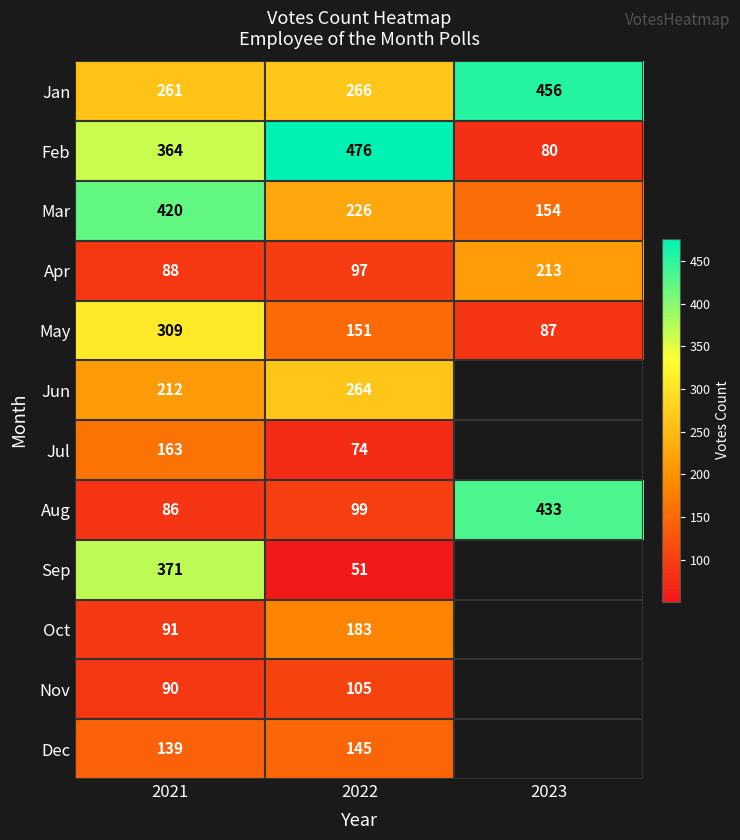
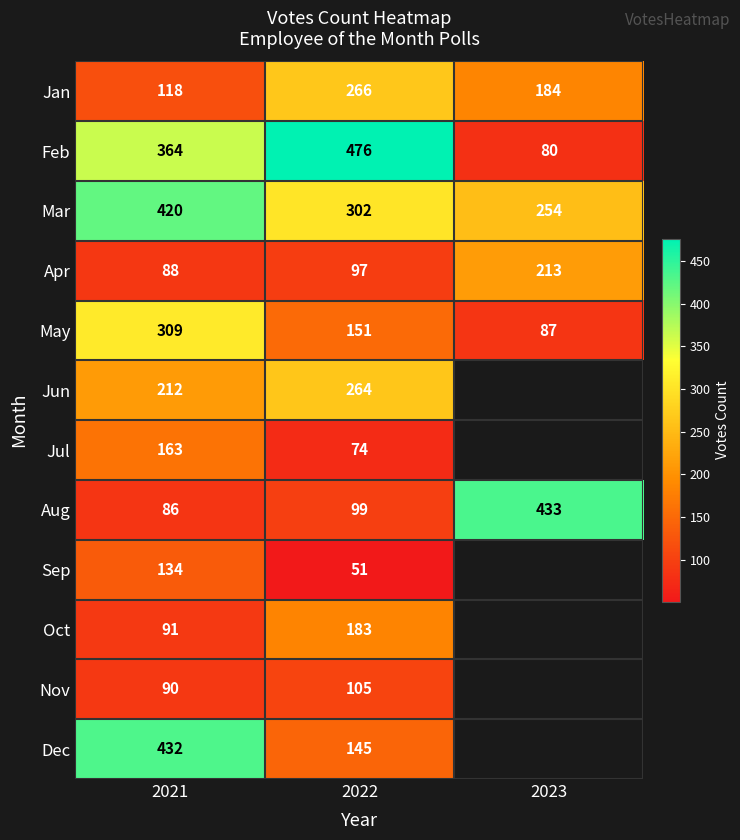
Jan, 2021: 261 -> 118
Jan, 2023: 456 -> 184
Mar, 2022: 226 -> 302
Mar, 2023: 154 -> 254
Sep, 2021: 371 -> 134
Dec, 2021: 139 -> 432
